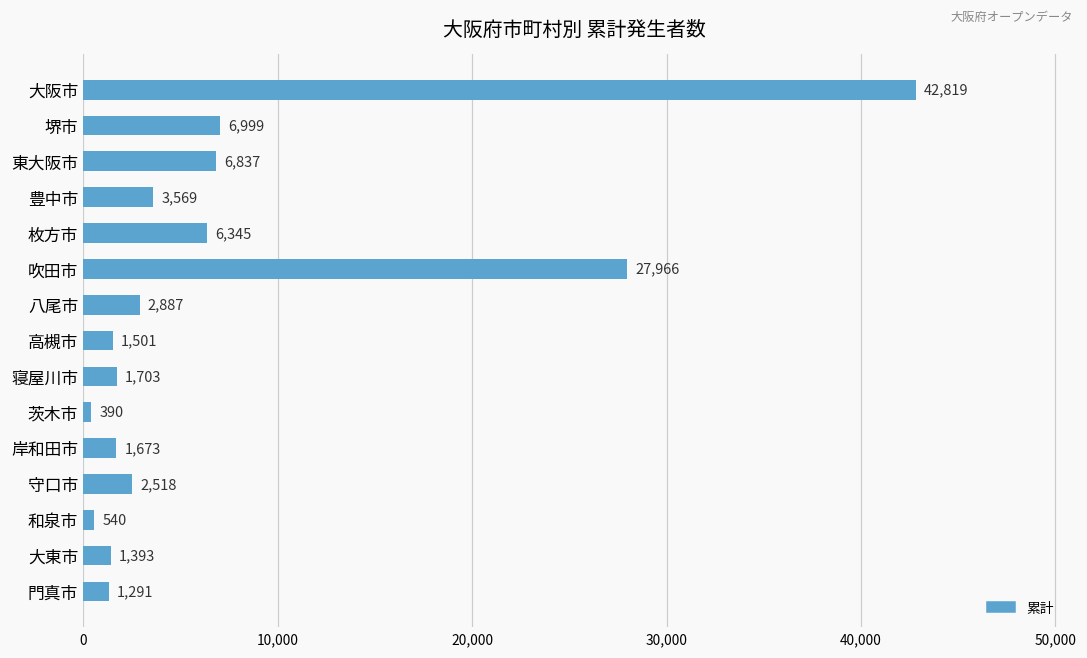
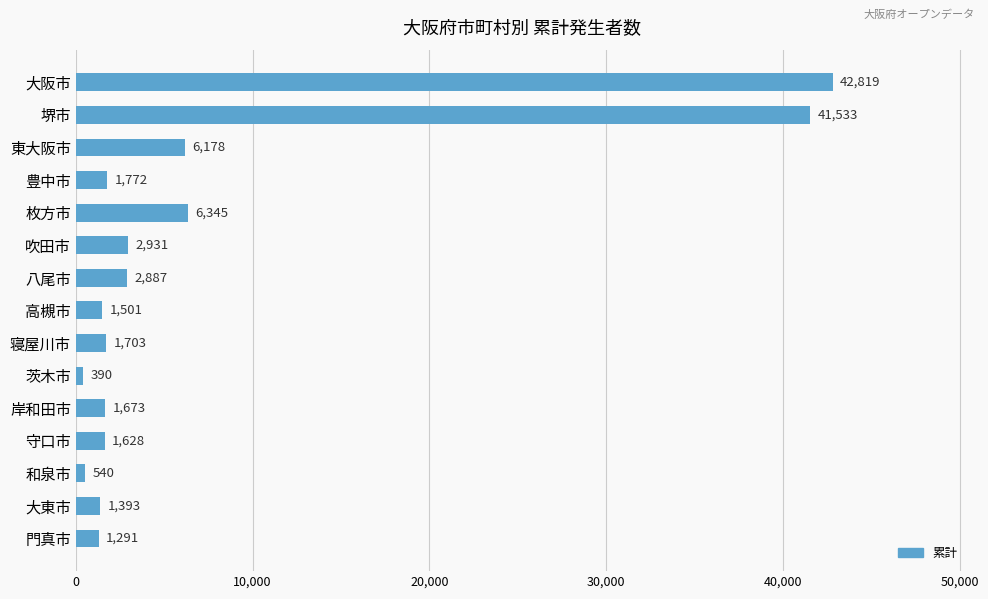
堺市: 6,999 -> 41,533
東大阪市: 6,837 -> 6,178
豊中市: 3,569 -> 1,772
吹田市: 27,966 -> 2,931
守口市: 2,518 -> 1,628
